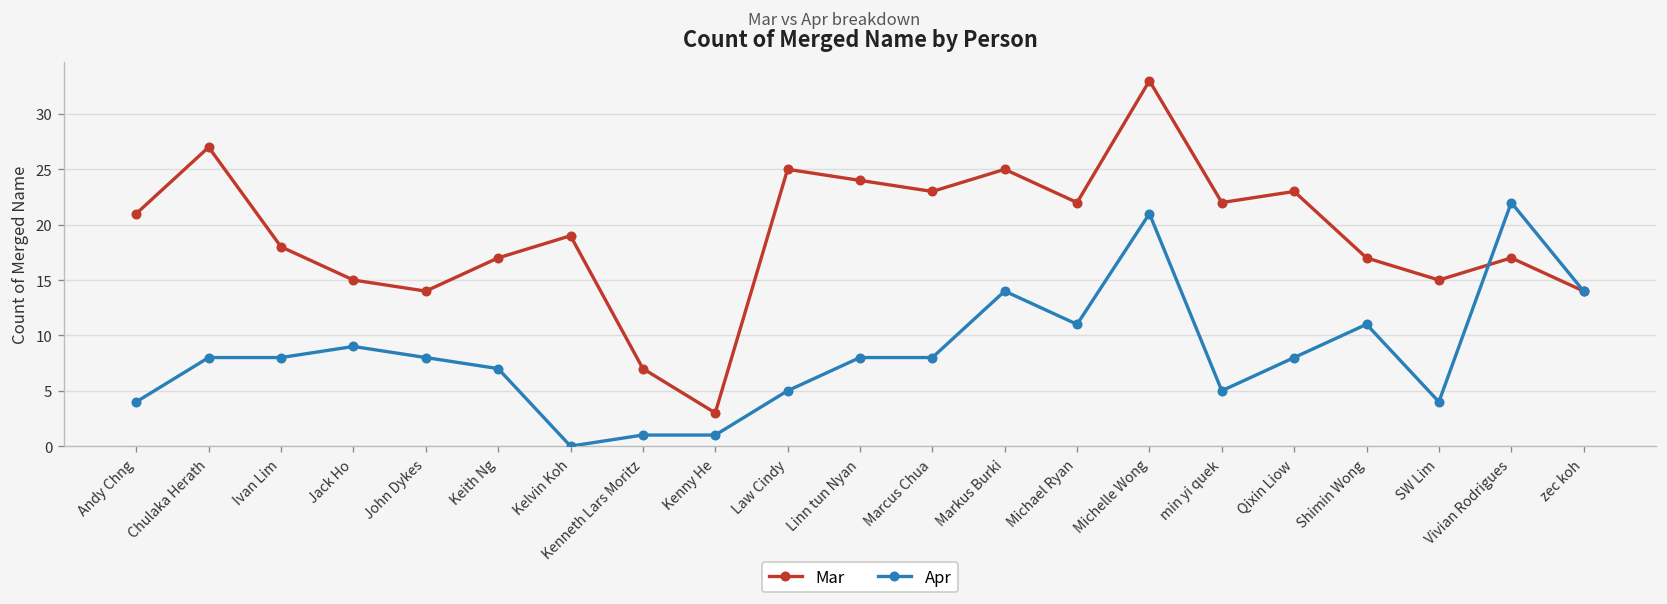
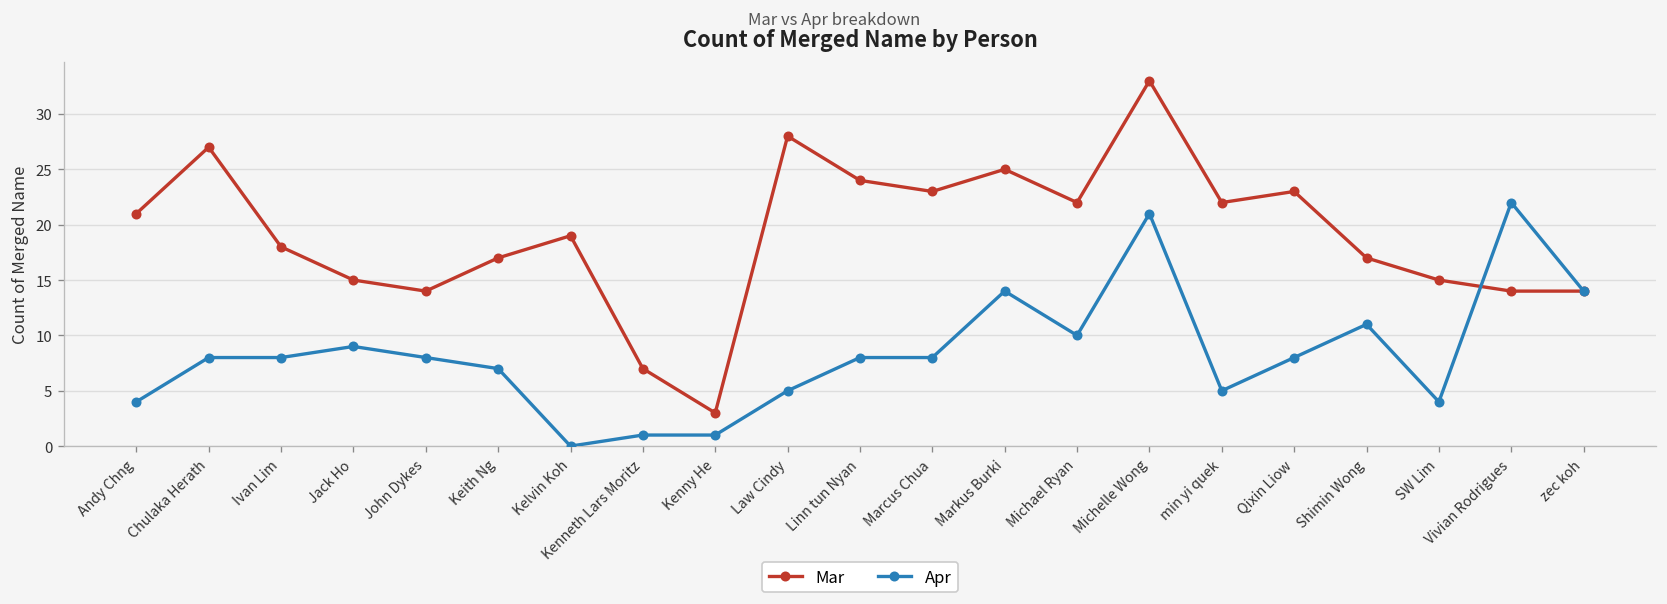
Mar, Law Cindy: 25 -> 28
Apr, Michael Ryan: 11 -> 10
Mar, Vivian Rodrigues: 17 -> 14
